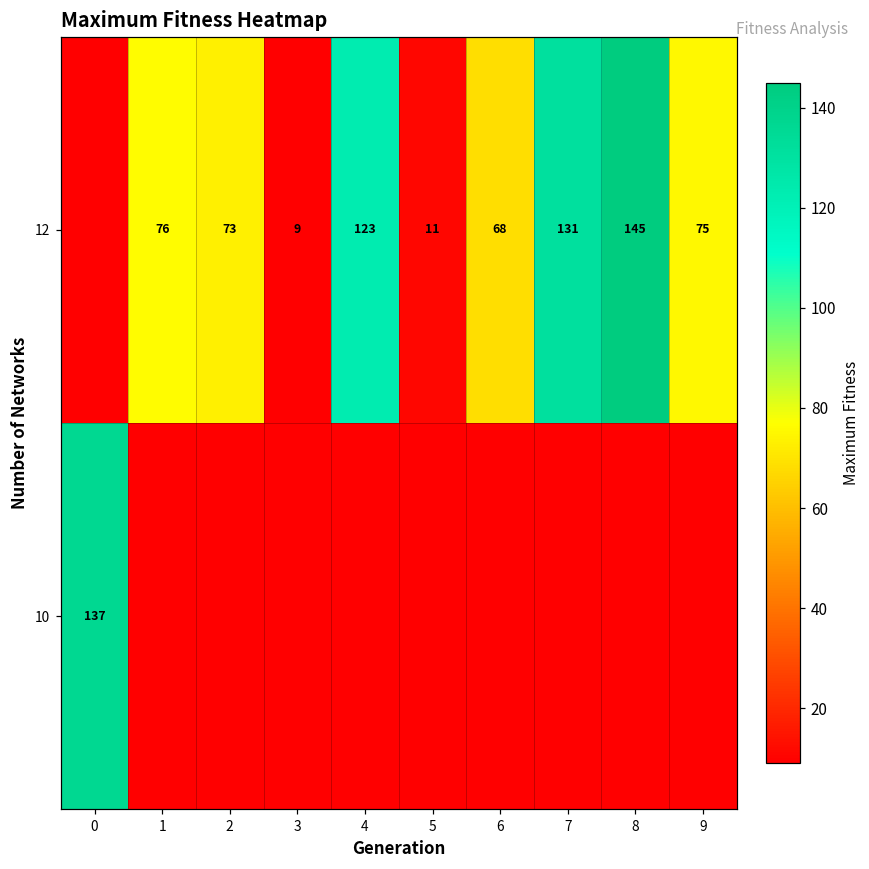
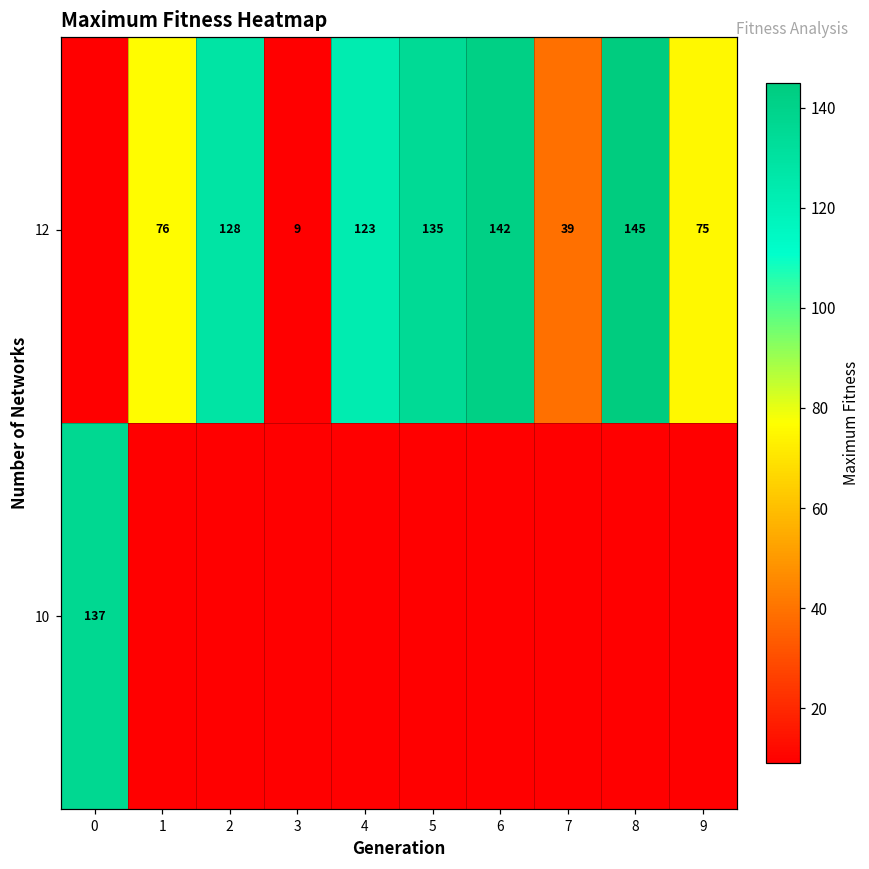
12, 2: 73 -> 128
12, 5: 11 -> 135
12, 6: 68 -> 142
12, 7: 131 -> 39
